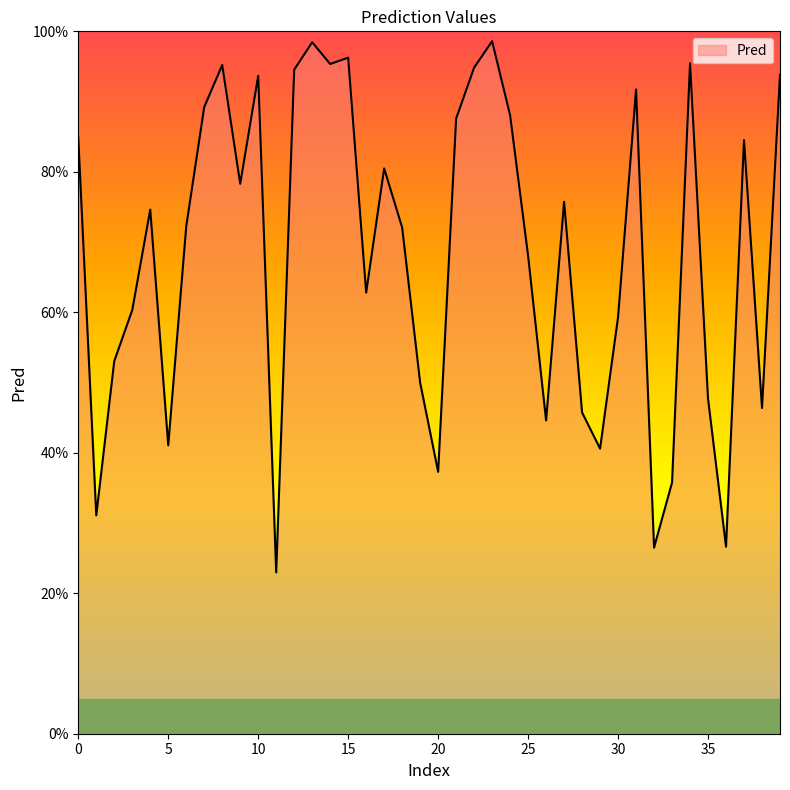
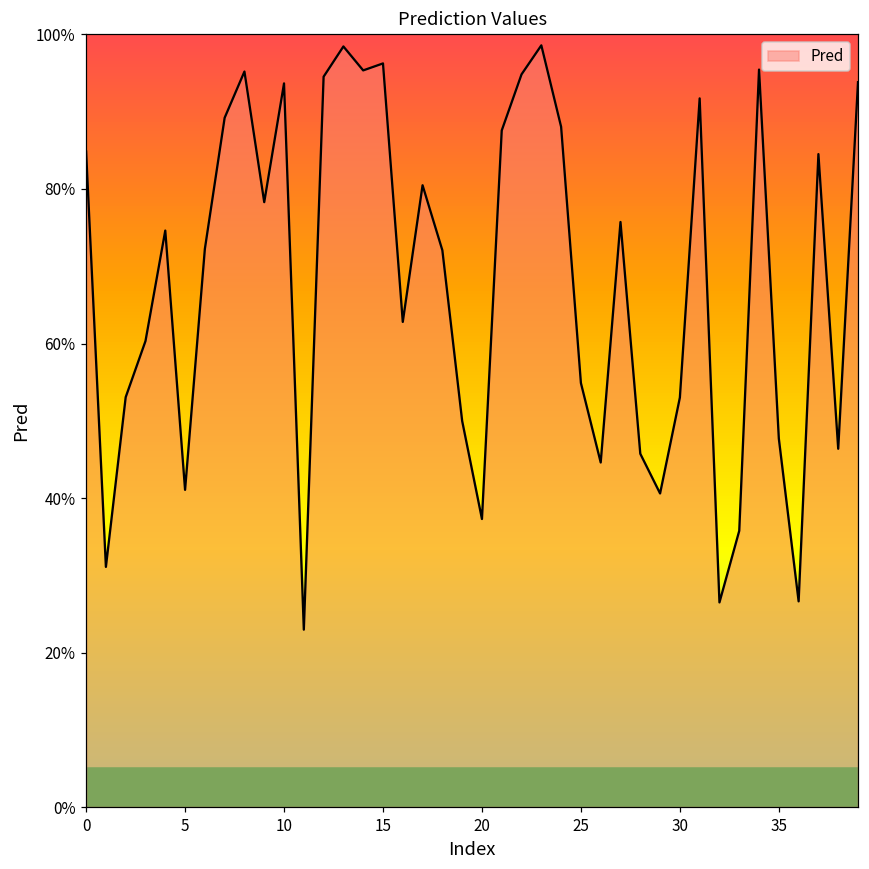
25: 68% -> 55%
30: 59% -> 53%
